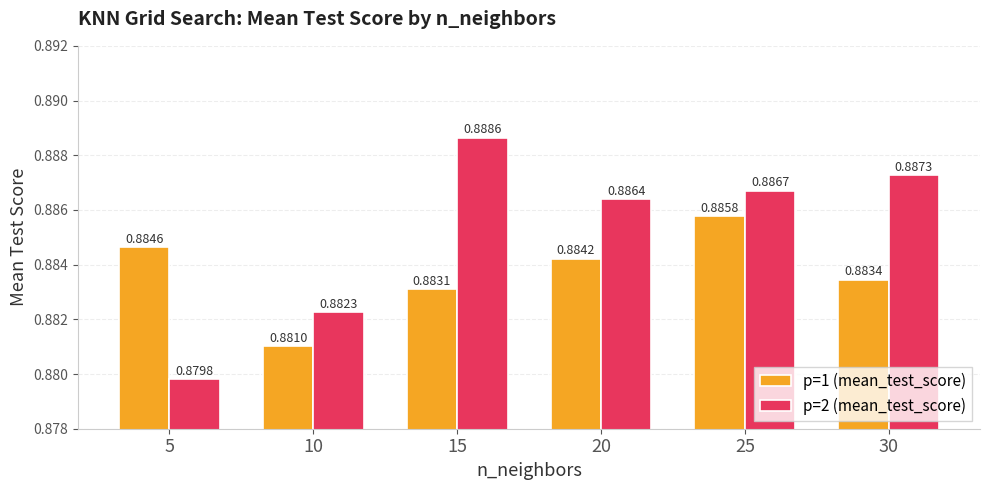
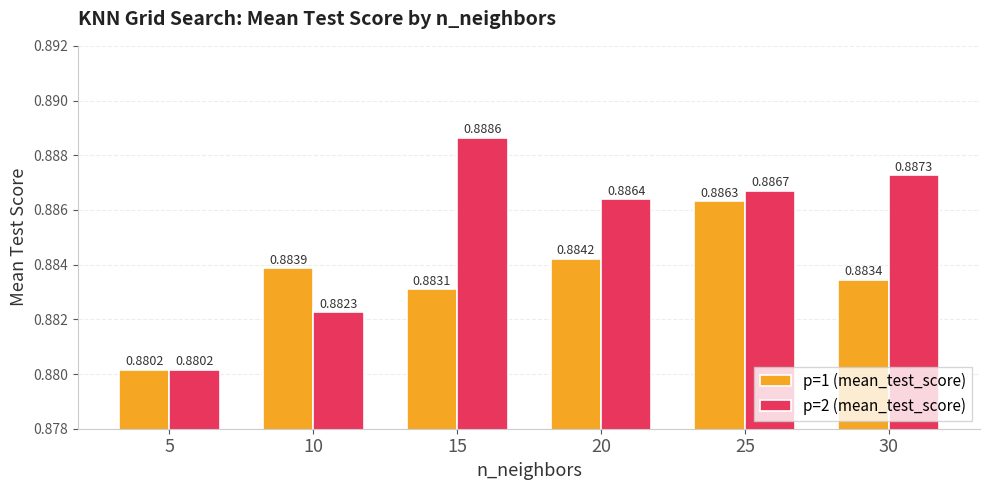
p=1 (mean_test_score), 5: 0.8846 -> 0.8802
p=2 (mean_test_score), 5: 0.8798 -> 0.8802
p=1 (mean_test_score), 10: 0.8810 -> 0.8839
p=1 (mean_test_score), 25: 0.8858 -> 0.8863
